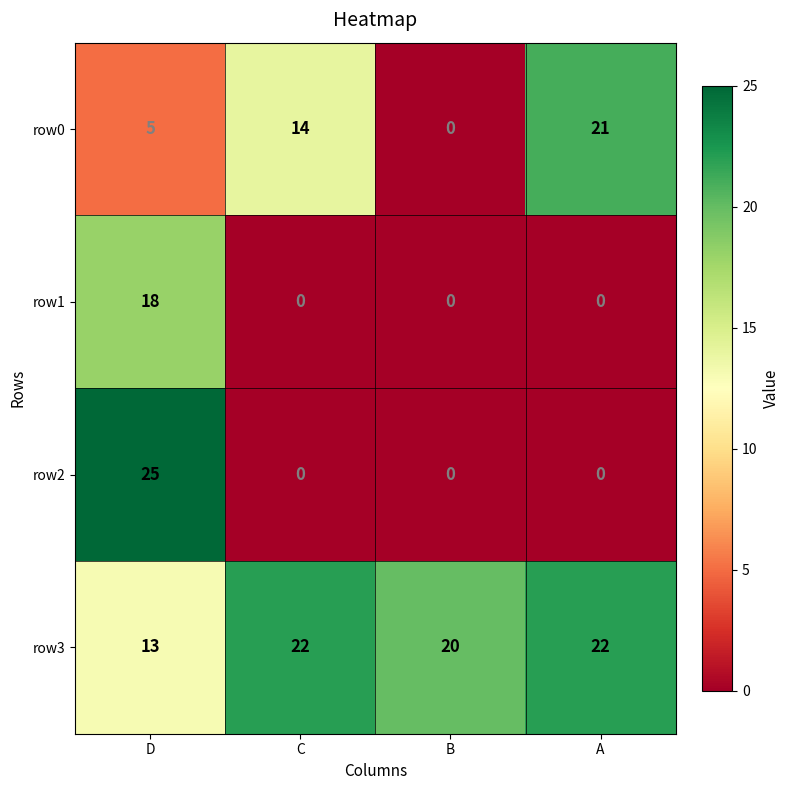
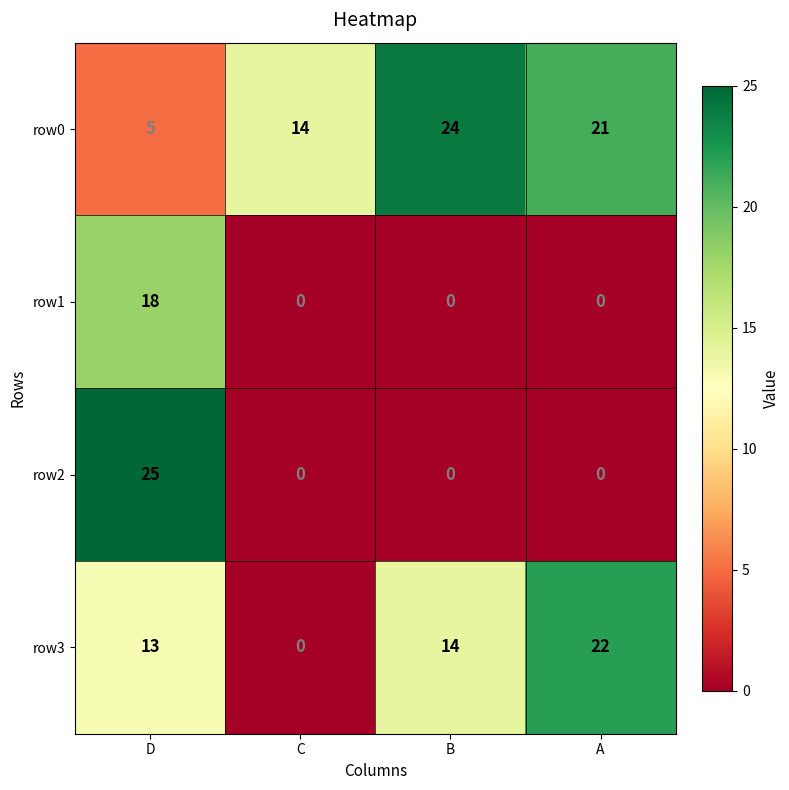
row0, B: 0 -> 24
row3, C: 22 -> 0
row3, B: 20 -> 14
